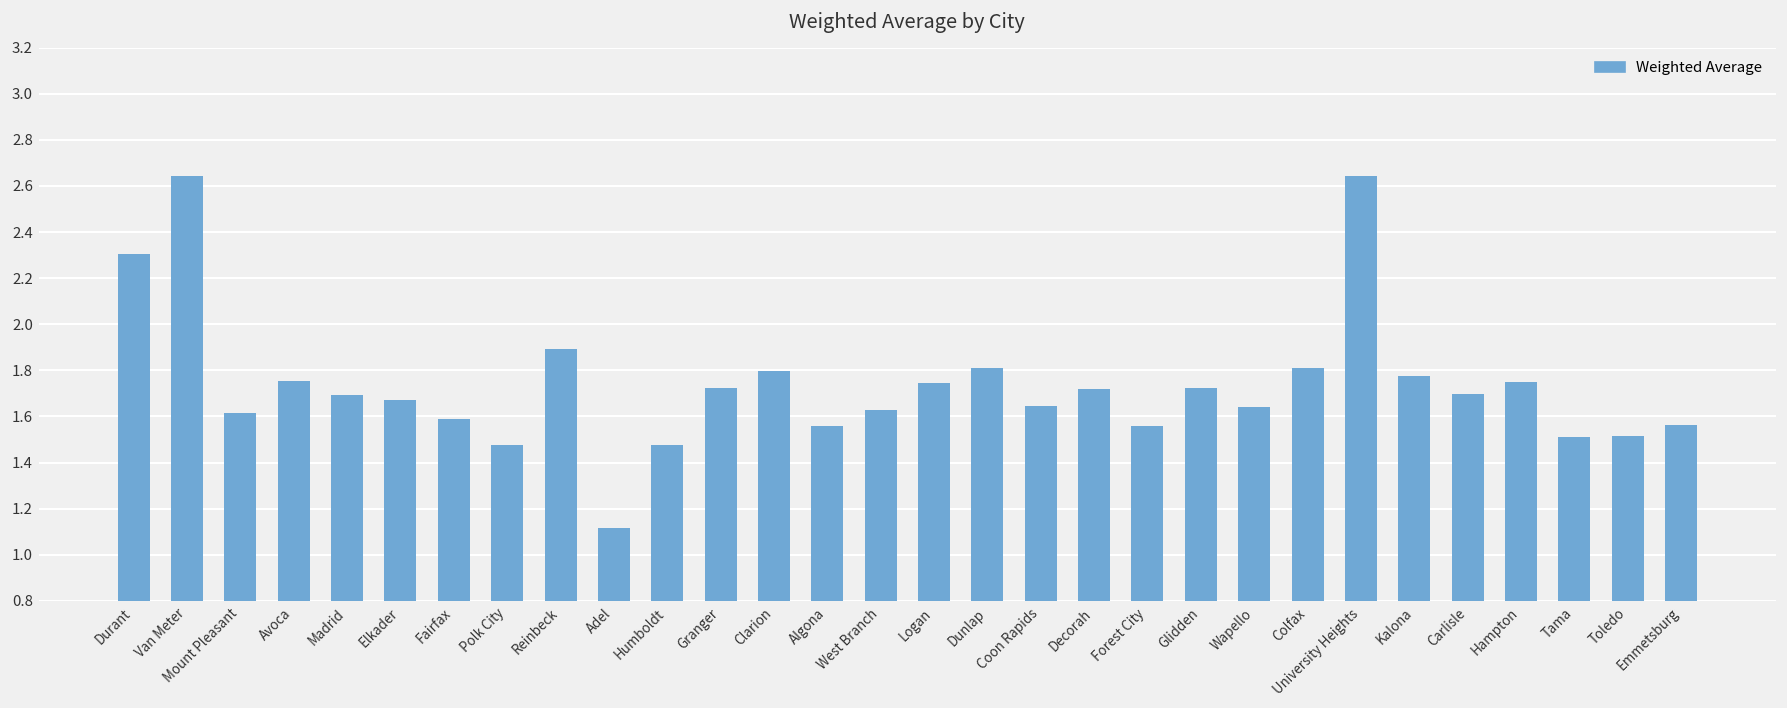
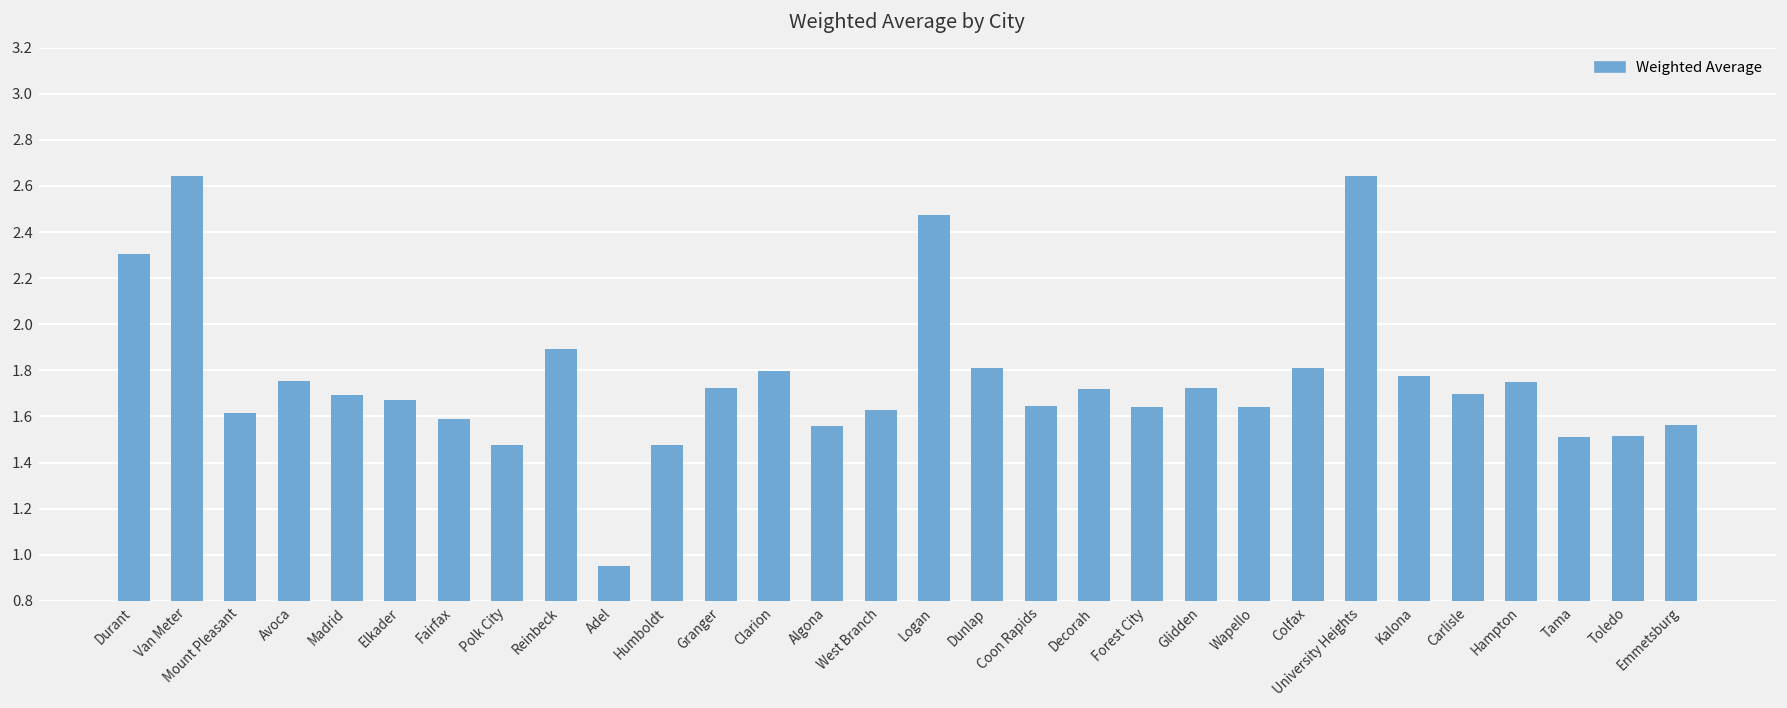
Adel: 1.12 -> 0.95
Logan: 1.74 -> 2.48
Forest City: 1.56 -> 1.64
